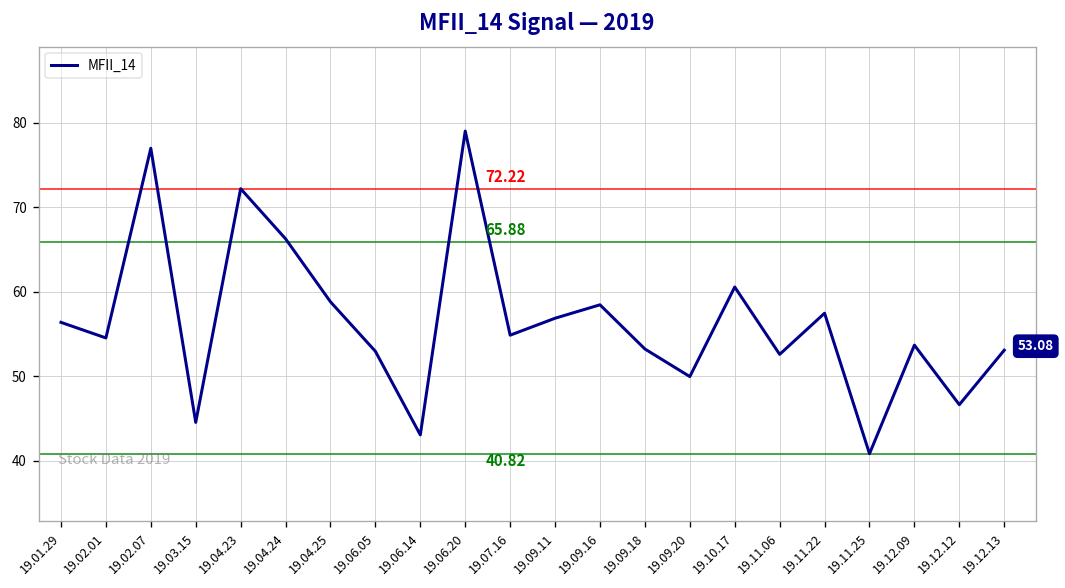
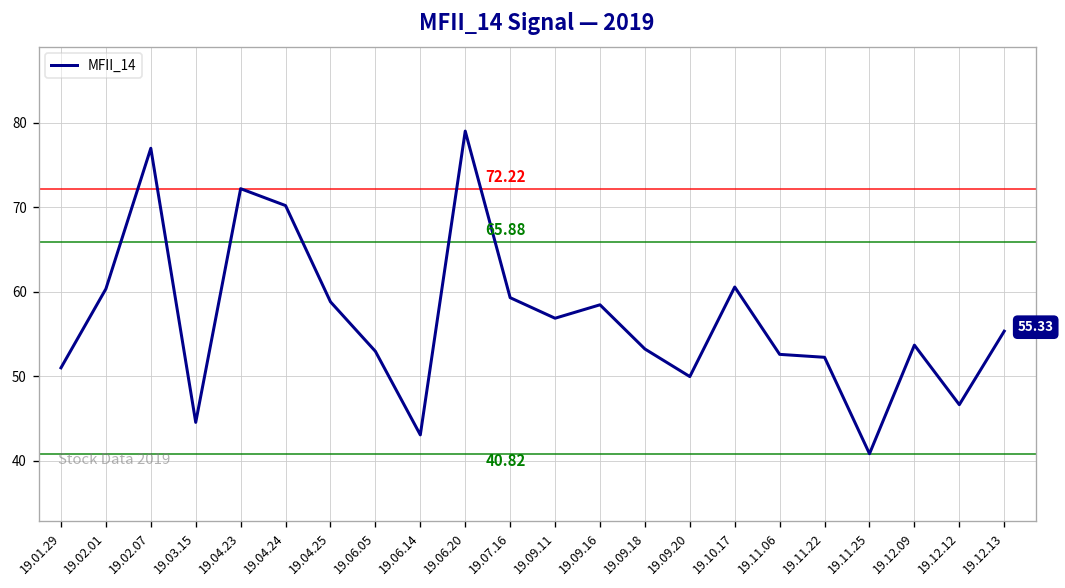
19.01.29: 56 -> 51
19.02.01: 55 -> 60
19.04.24: 66 -> 70
19.07.16: 55 -> 59
19.11.22: 57 -> 52
19.12.13: 53.08 -> 55.33
